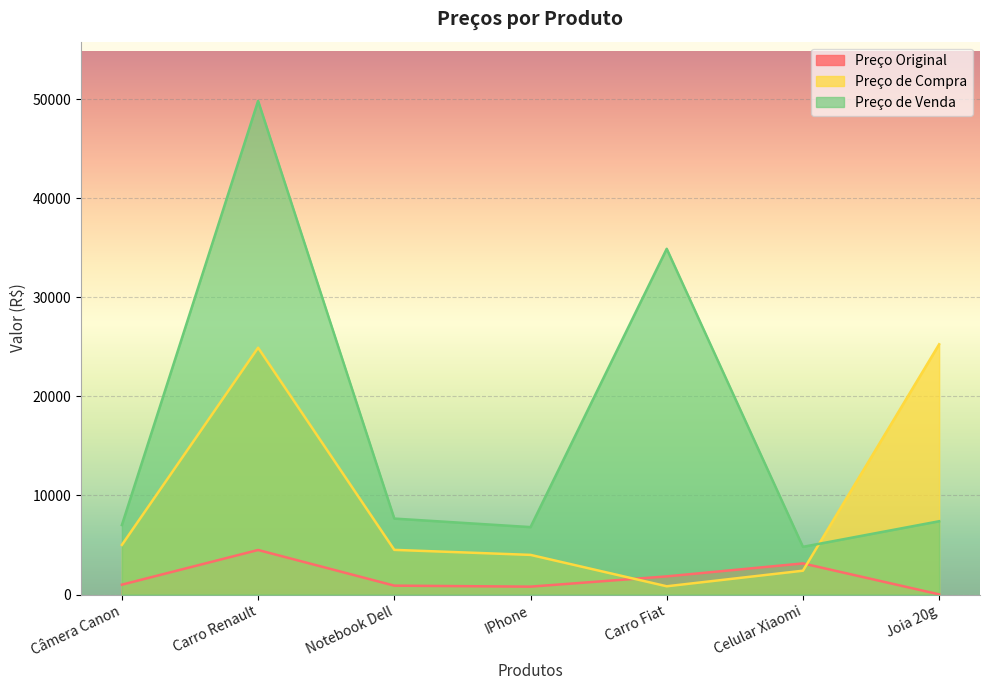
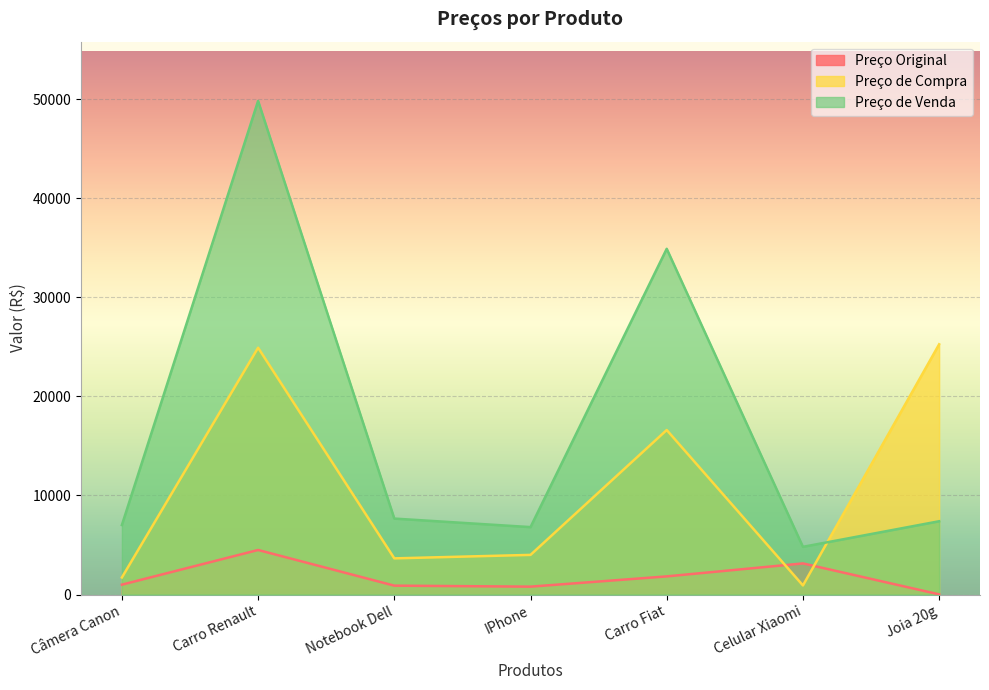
Preço de Compra, Câmera Canon: 5000 -> 2000
Preço de Compra, Notebook Dell: 5000 -> 4000
Preço de Compra, Carro Fiat: 1000 -> 17000
Preço de Compra, Celular Xiaomi: 2000 -> 1000
